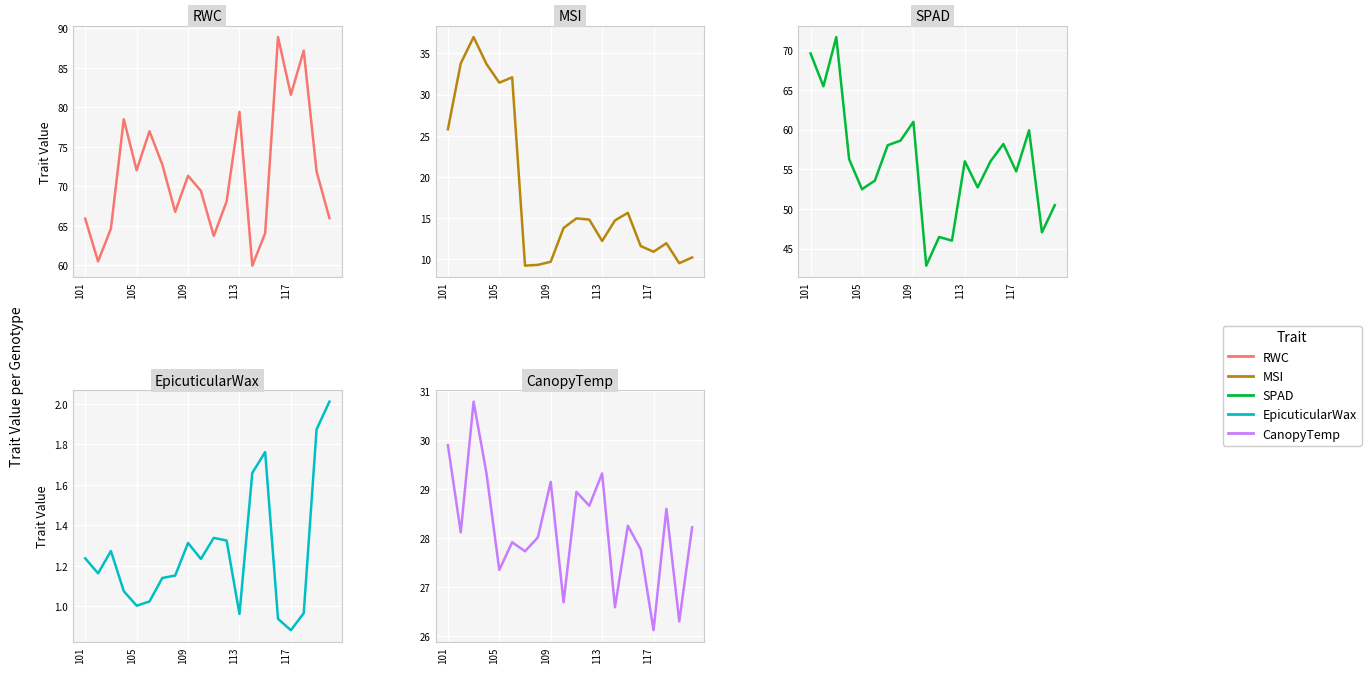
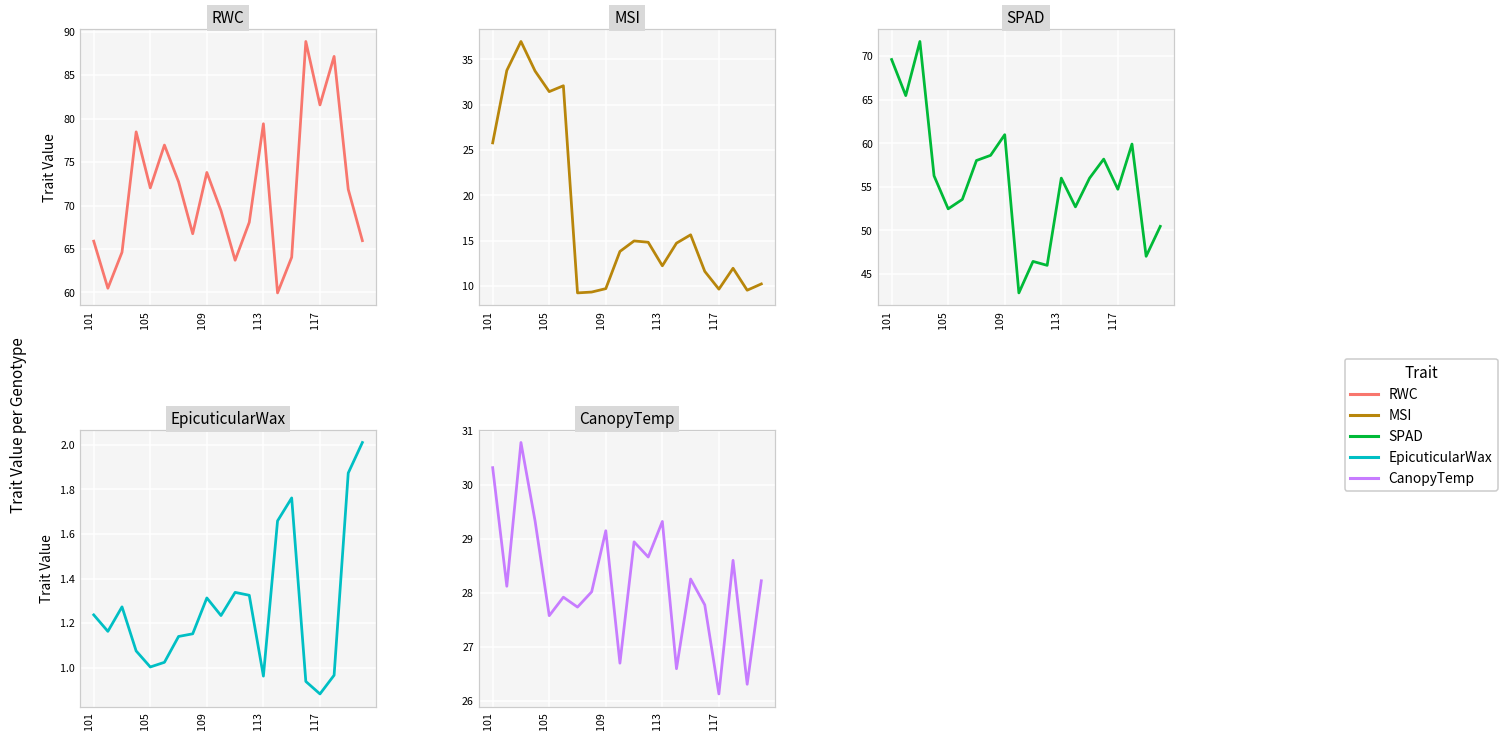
RWC, 109: 71 -> 74
MSI, 117: 11 -> 10
CanopyTemp, 101: 29.9 -> 30.3
CanopyTemp, 105: 27.4 -> 27.6
